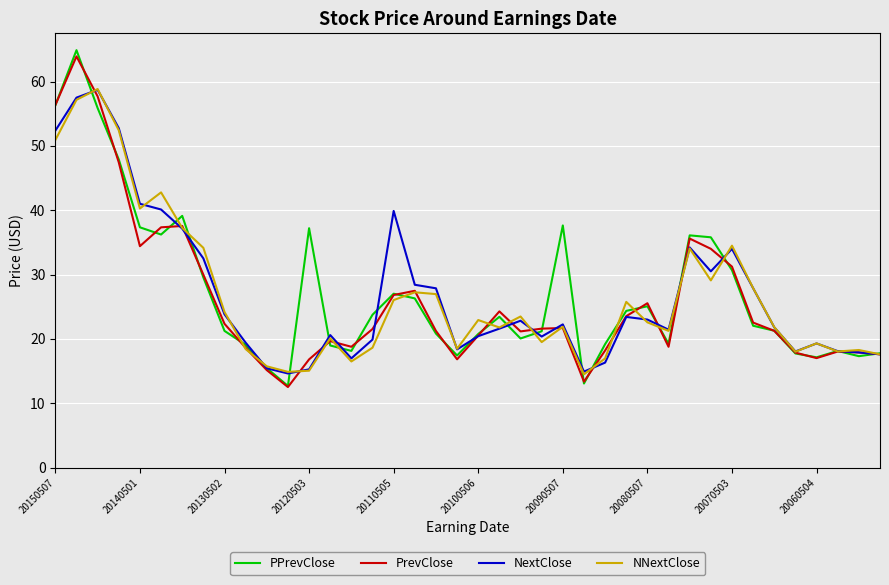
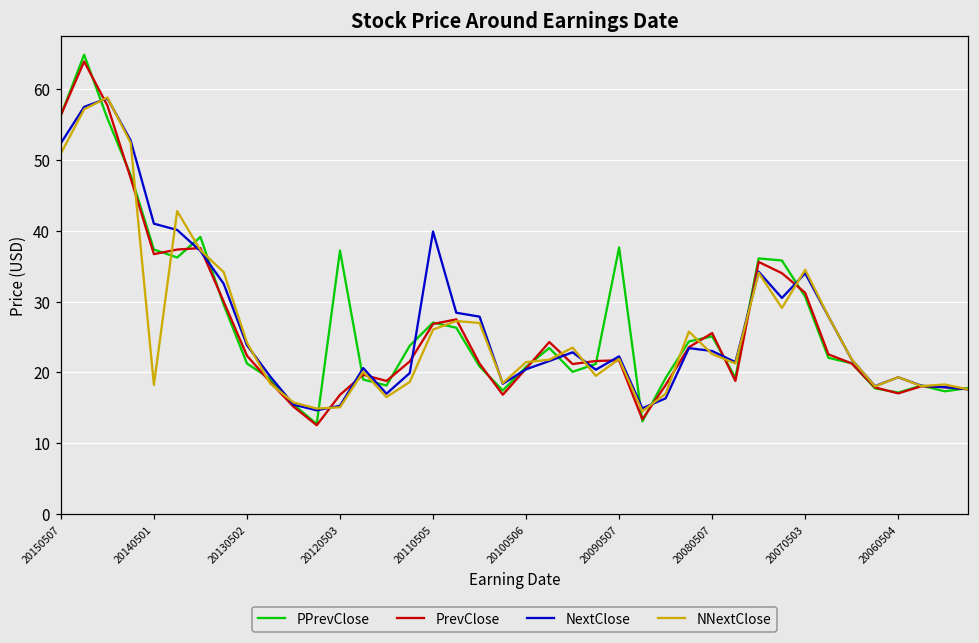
PrevClose, 20140501: 34 -> 37
NNextClose, 20140501: 40 -> 18
NNextClose, 20100506: 23 -> 21
